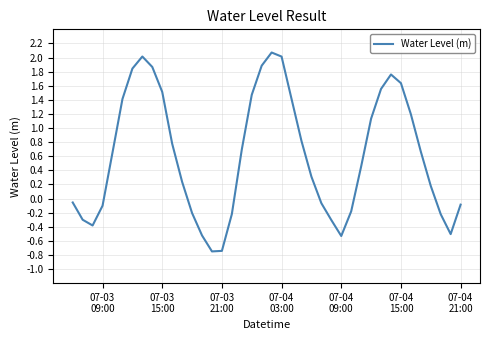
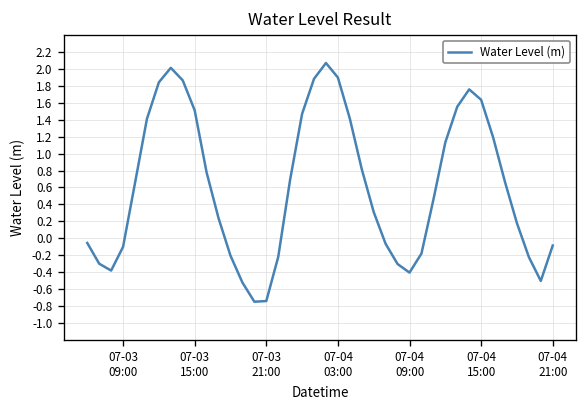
07-04 03:00: 2.0 -> 1.9
07-04 09:00: -0.5 -> -0.4
